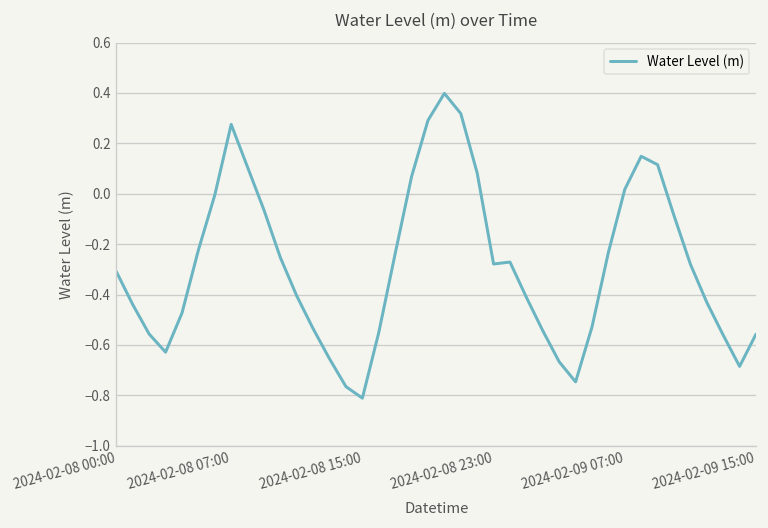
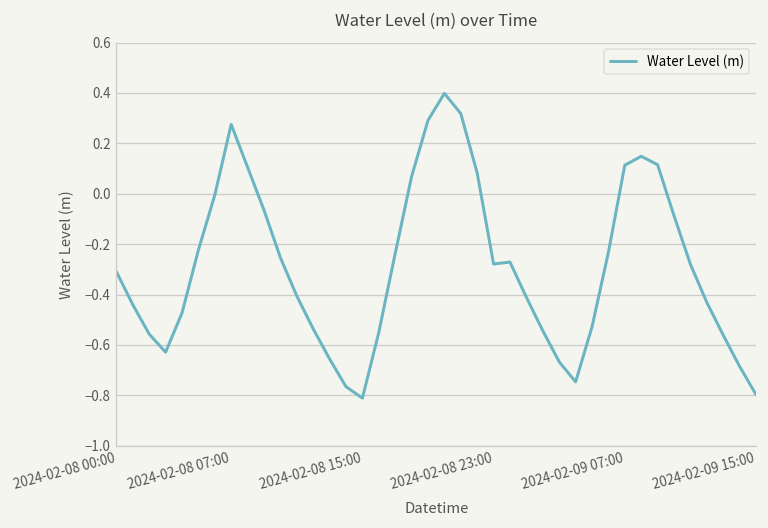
2024-02-09 07:00: 0.02 -> 0.11
2024-02-09 15:00: -0.56 -> -0.80
